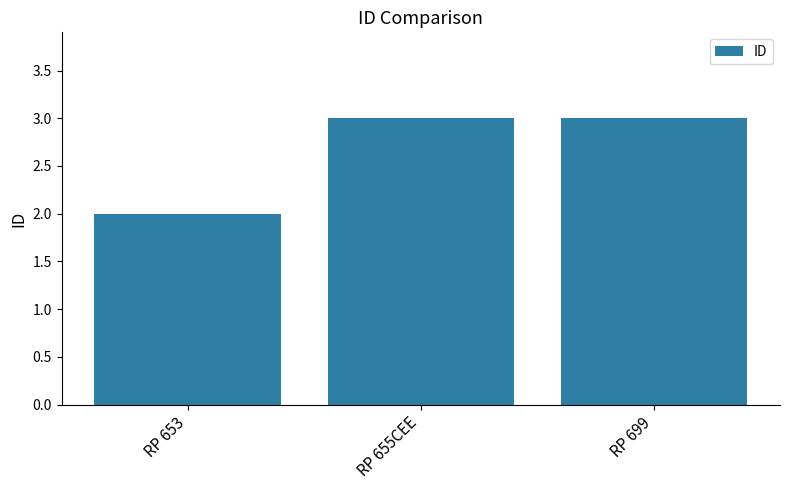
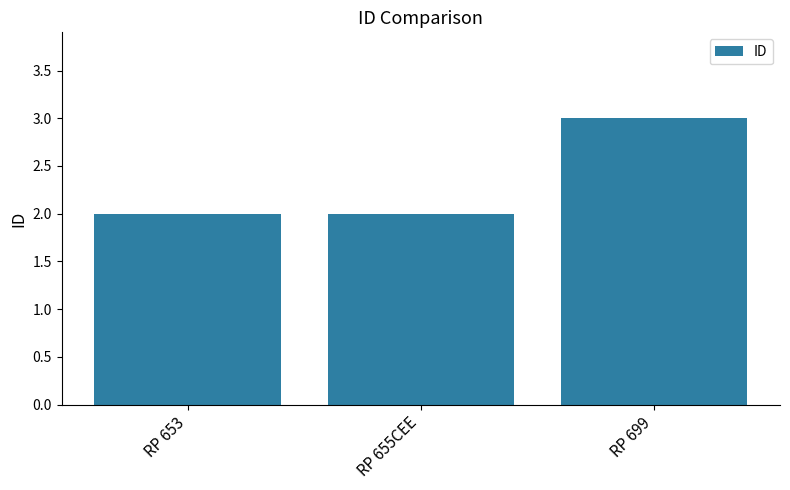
RP 655CEE: 3 -> 2
